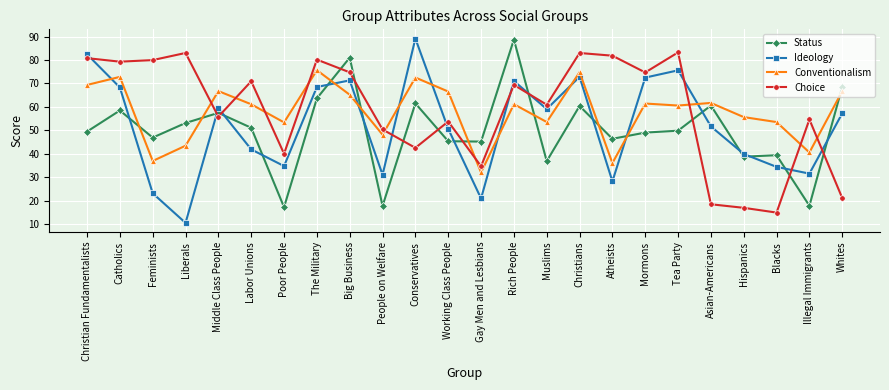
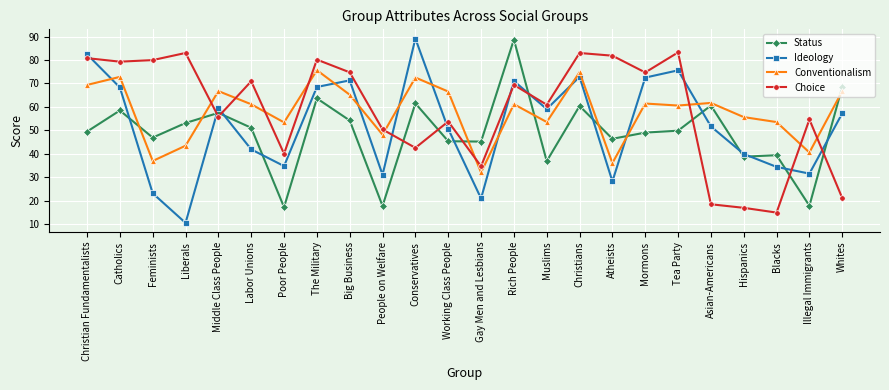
Status, Big Business: 81 -> 54
